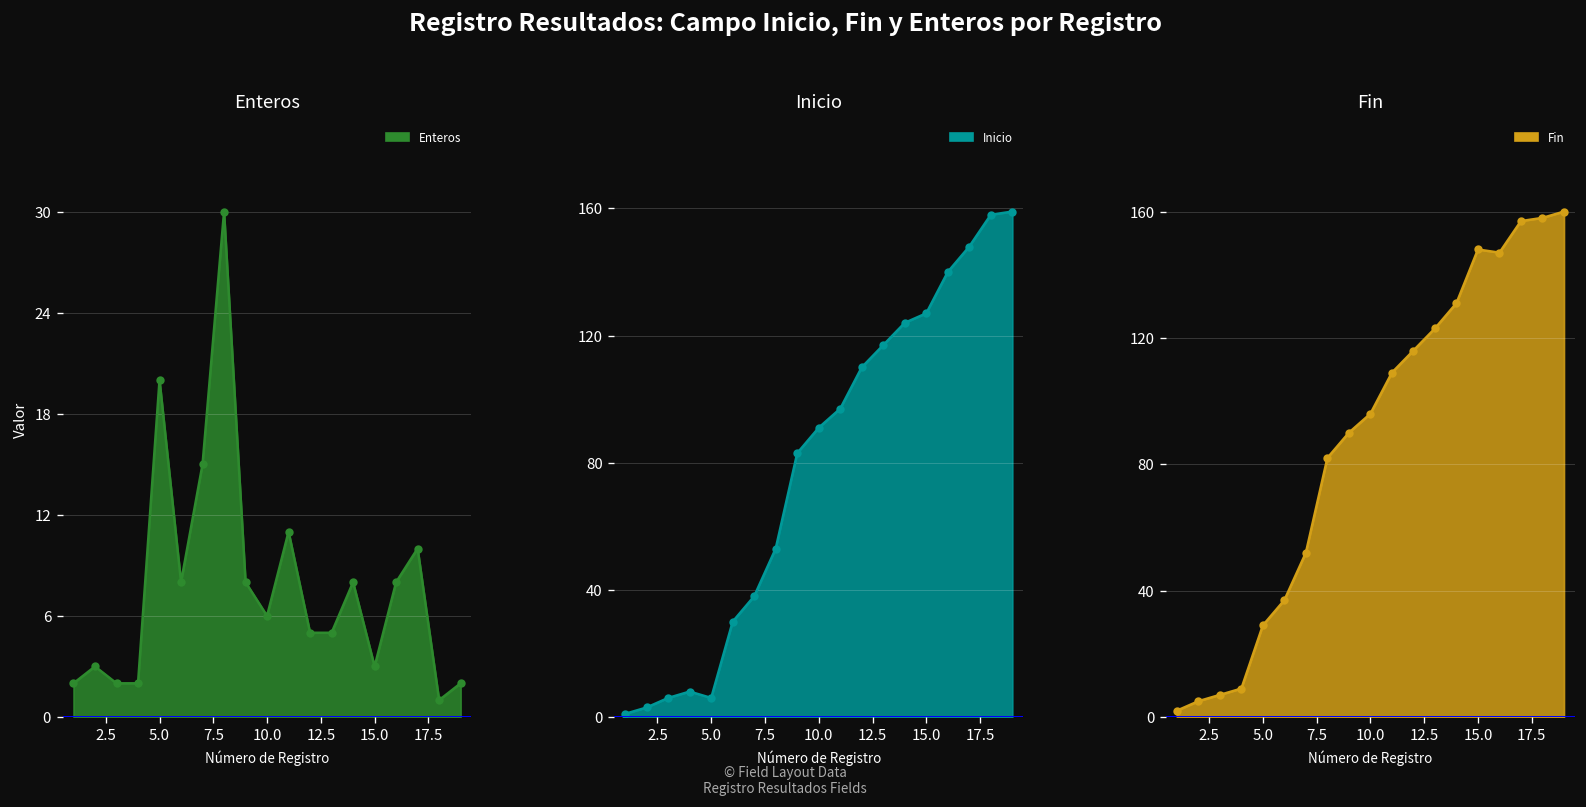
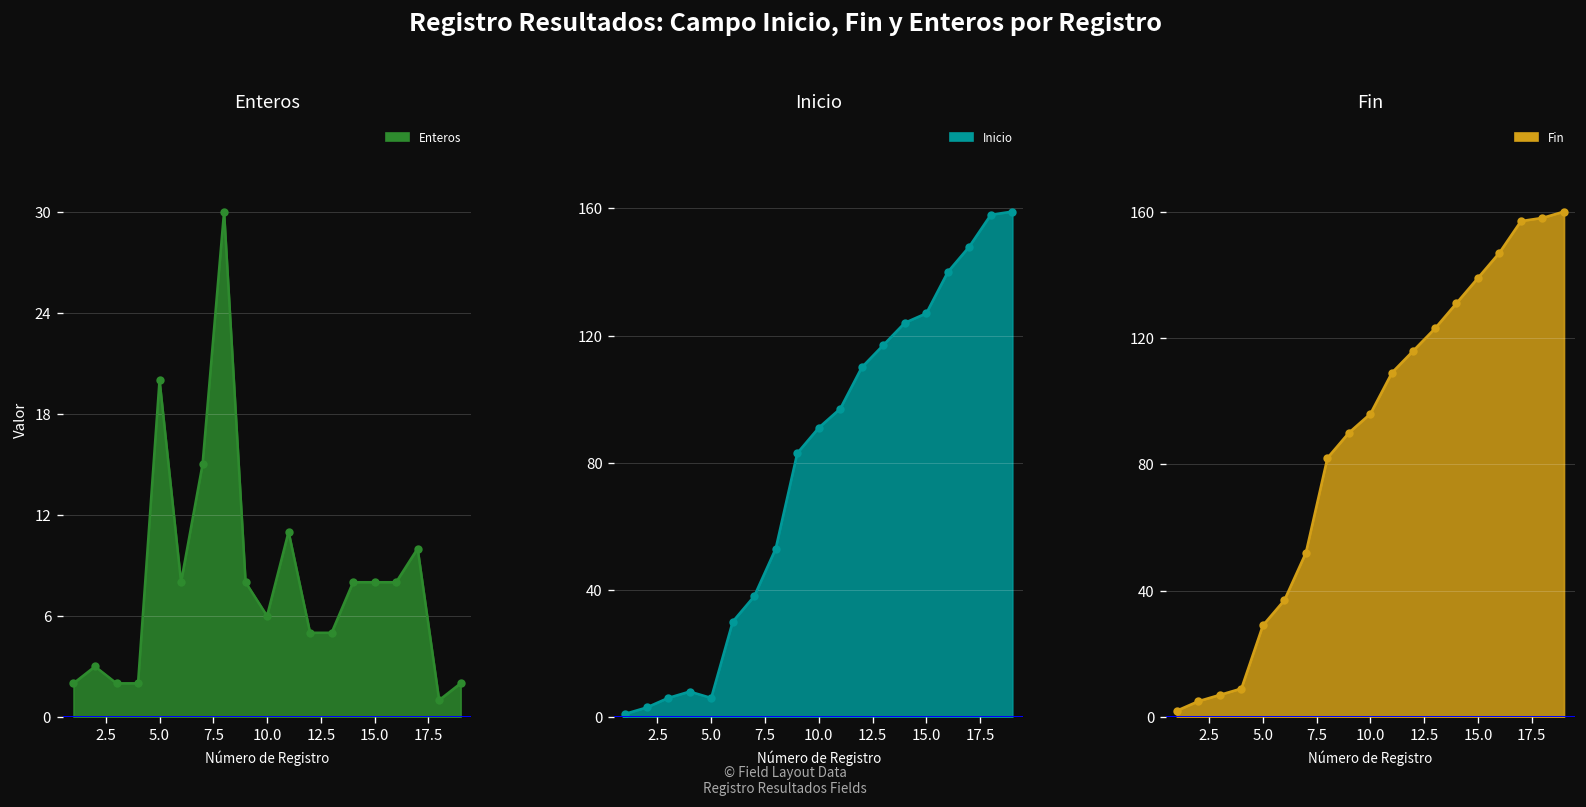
Enteros, 15.0: 3 -> 8
Fin, 15.0: 148 -> 139
